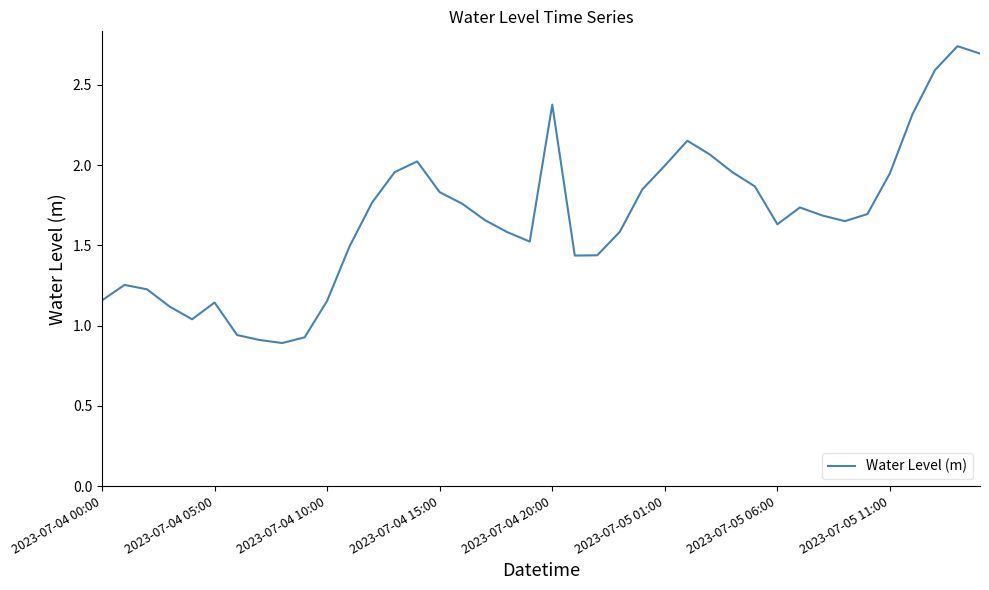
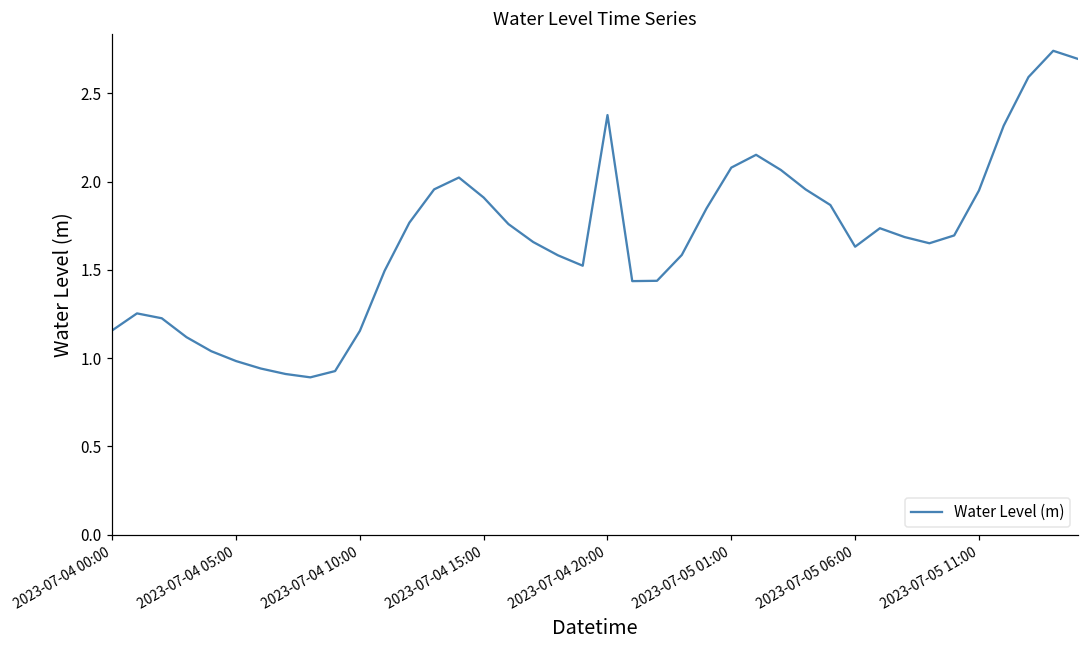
2023-07-04 05:00: 1.14 -> 0.98
2023-07-04 15:00: 1.83 -> 1.91
2023-07-05 01:00: 2.00 -> 2.08
